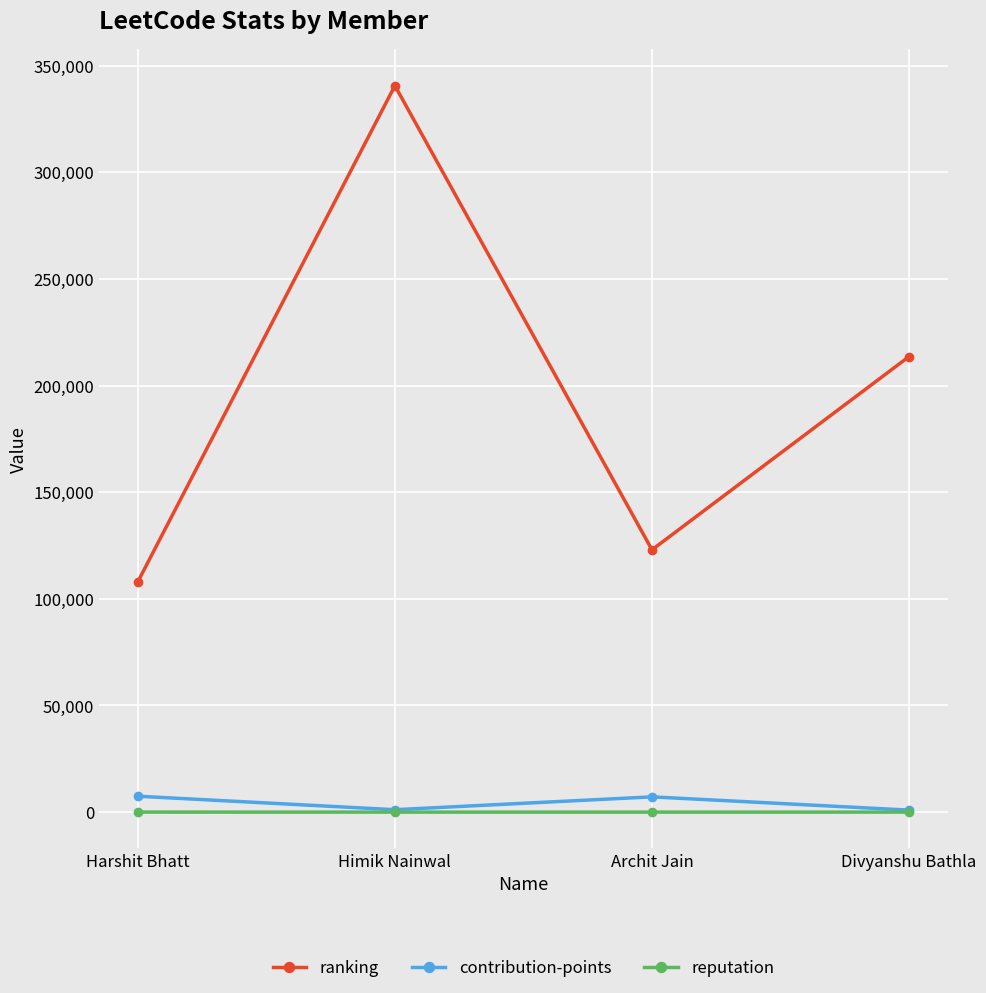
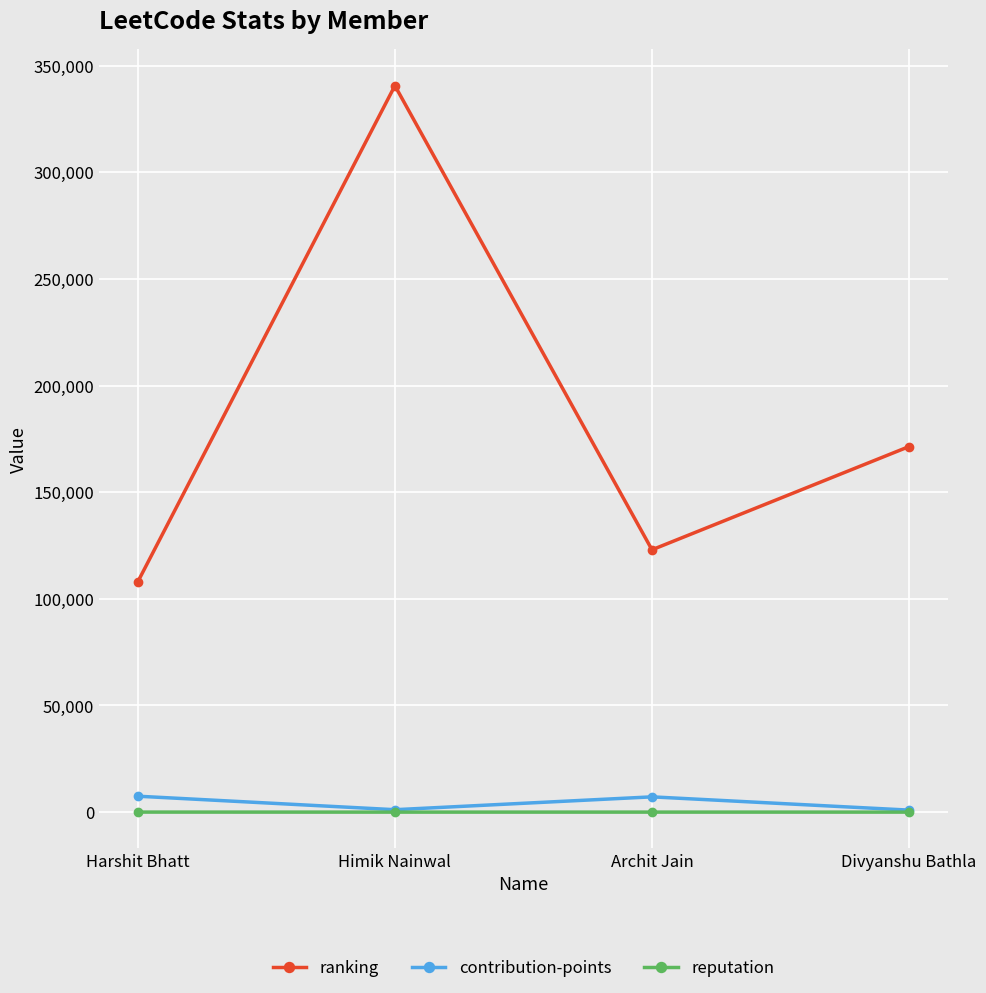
ranking, Divyanshu Bathla: 214,000 -> 171,000
